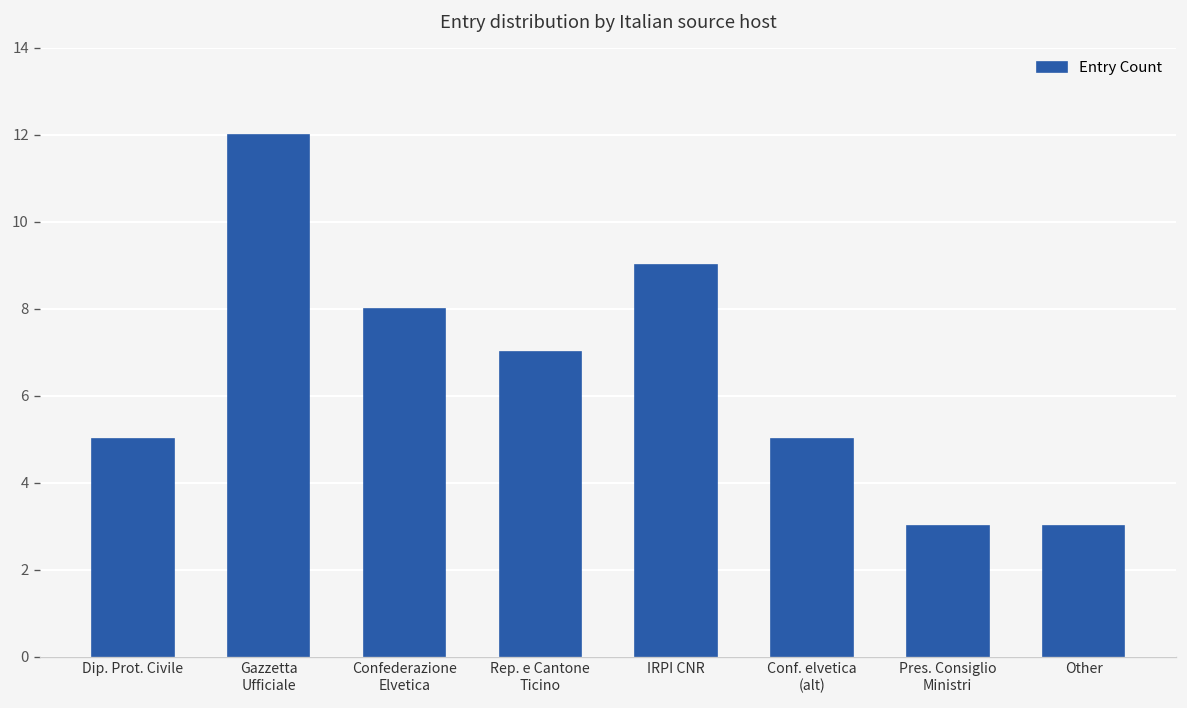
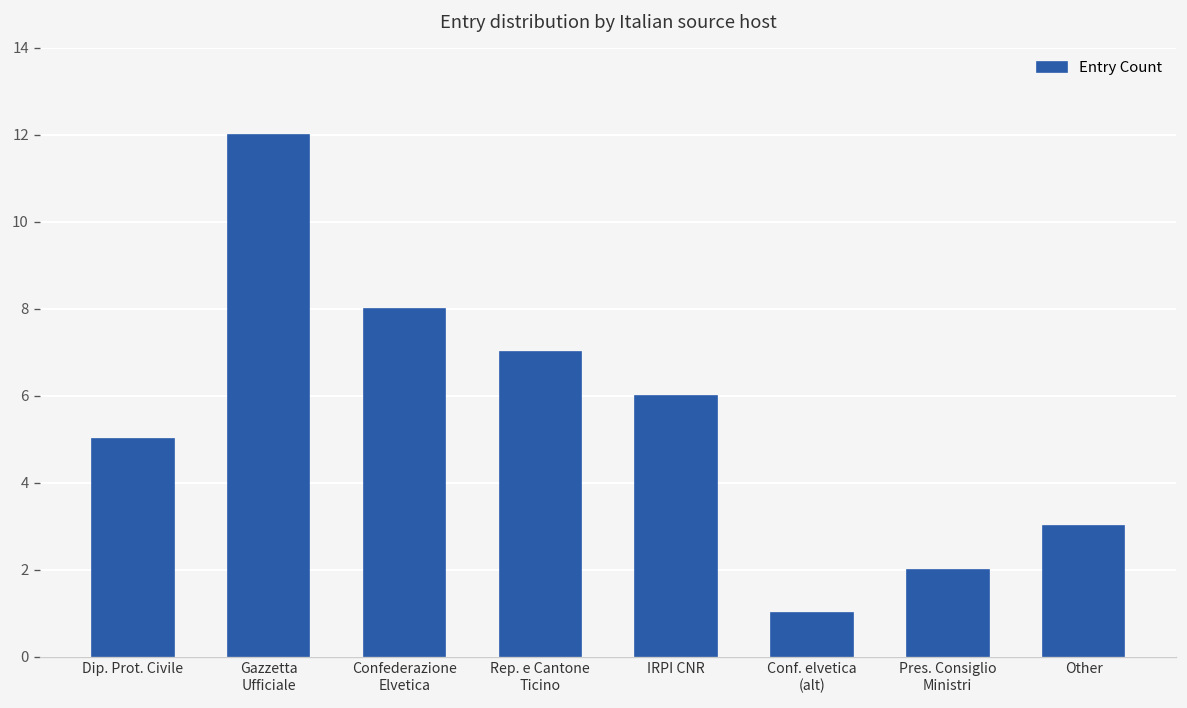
IRPI CNR: 9 -> 6
Conf. elvetica (alt): 5 -> 1
Pres. Consiglio Ministri: 3 -> 2
